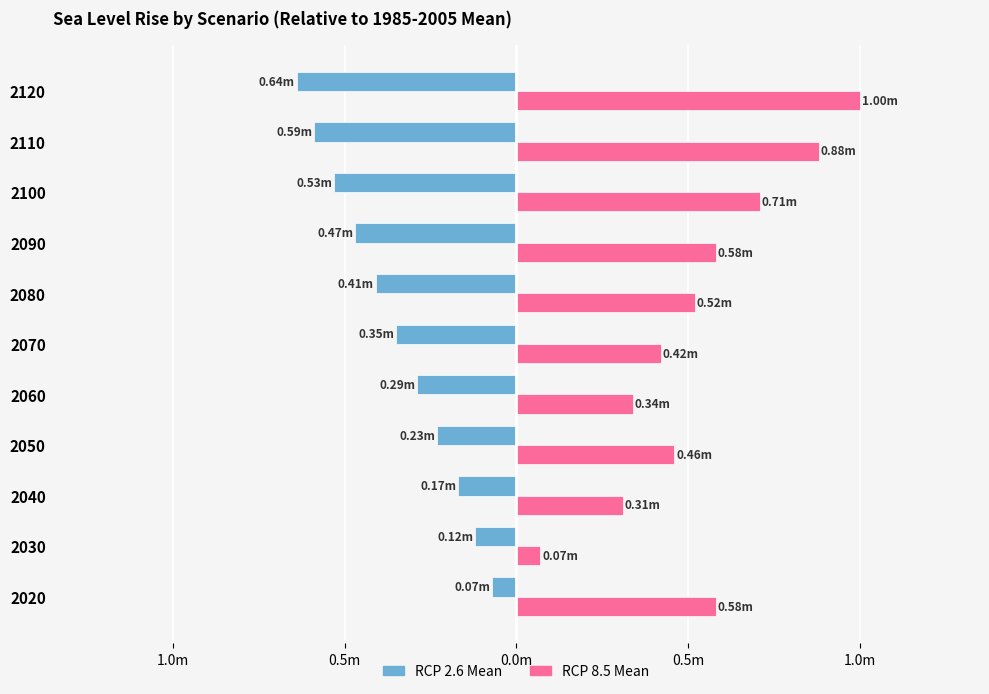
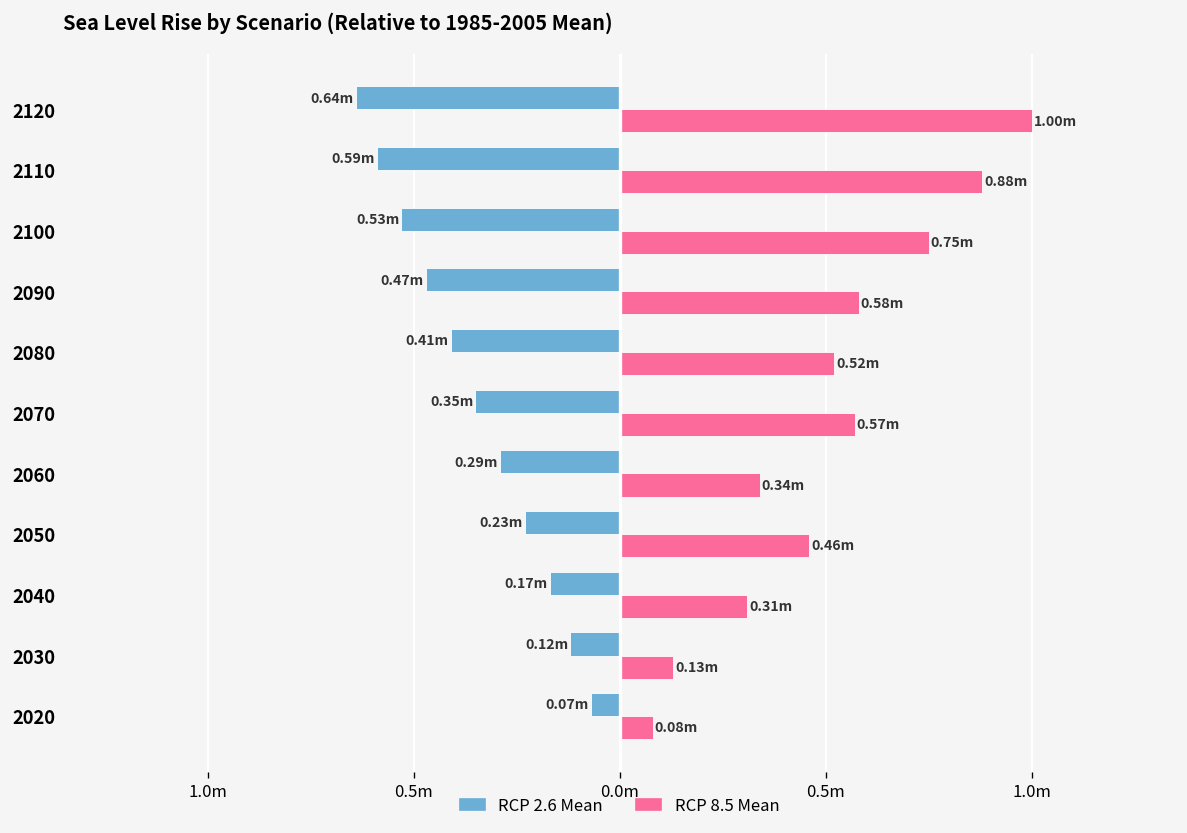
RCP 8.5 Mean, 2100: 0.71m -> 0.75m
RCP 8.5 Mean, 2070: 0.42m -> 0.57m
RCP 8.5 Mean, 2030: 0.07m -> 0.13m
RCP 8.5 Mean, 2020: 0.58m -> 0.08m
